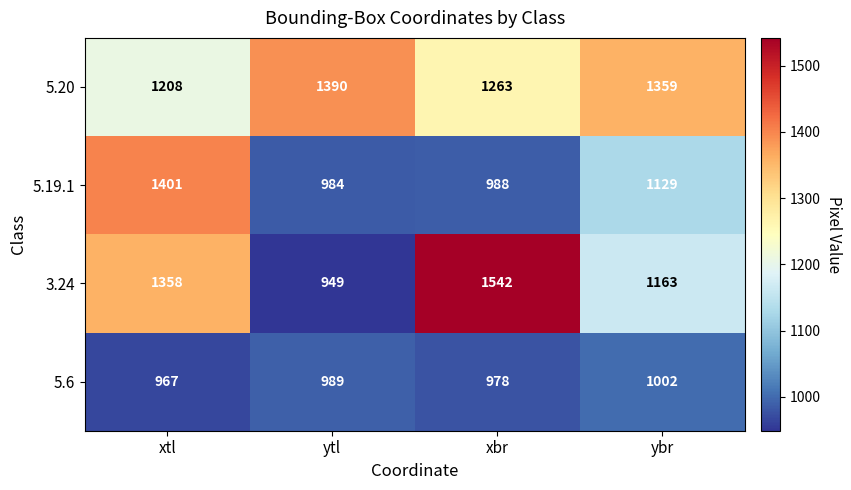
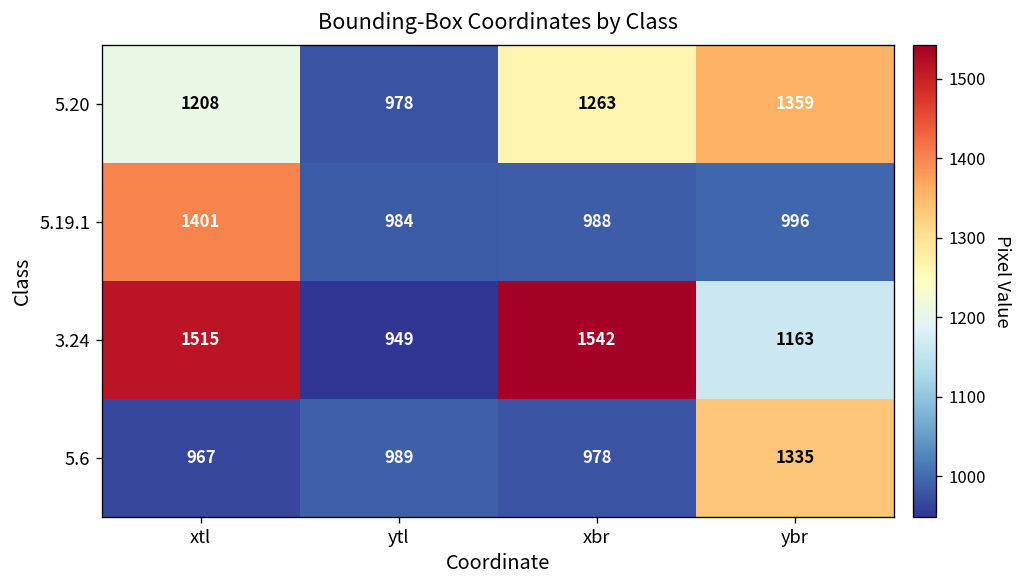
5.20, ytl: 1390 -> 978
5.19.1, ybr: 1129 -> 996
3.24, xtl: 1358 -> 1515
5.6, ybr: 1002 -> 1335
